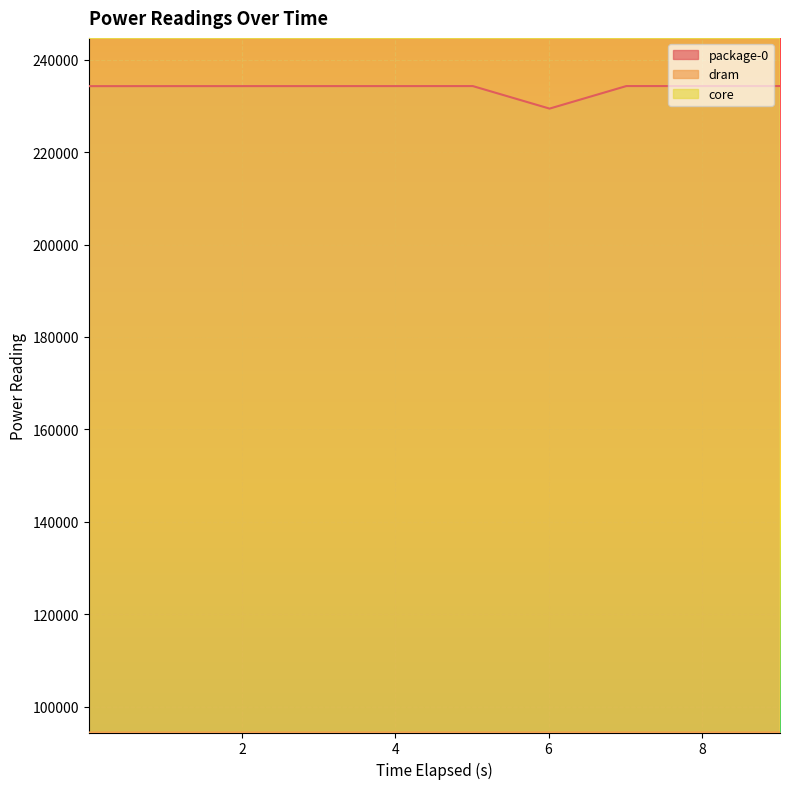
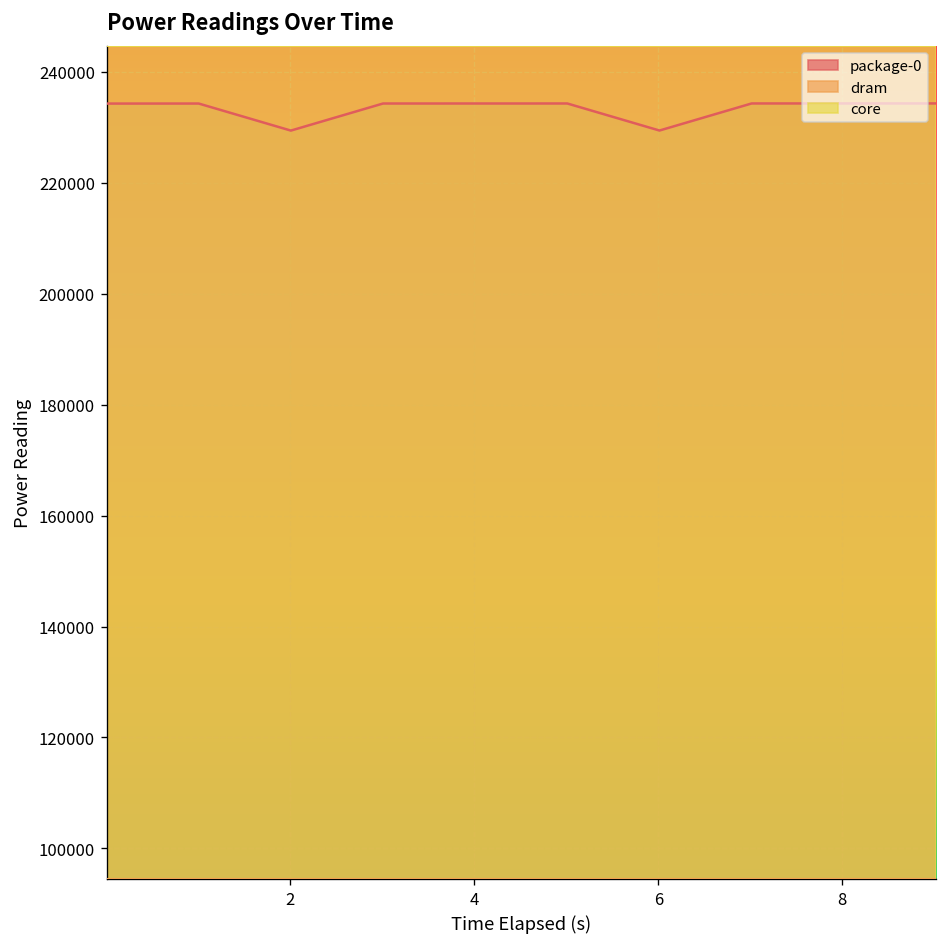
package-0, 2: 234000 -> 229000
